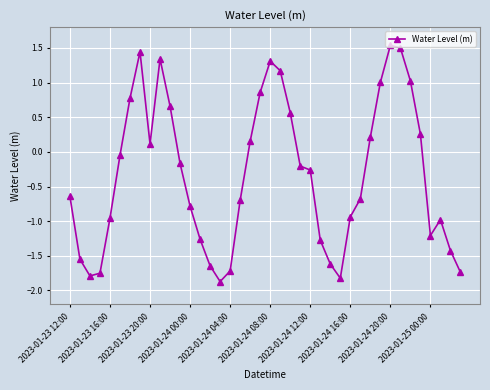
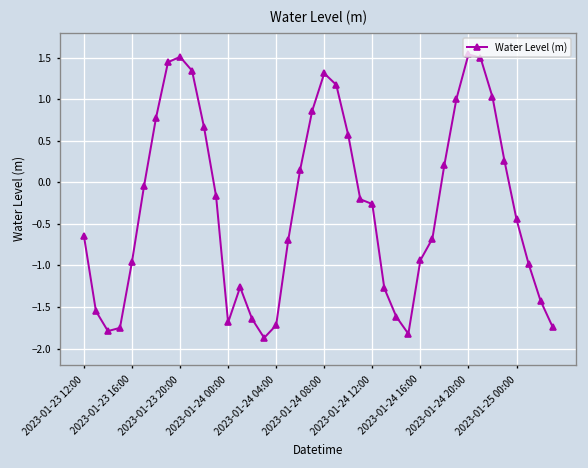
2023-01-23 20:00: 0.1 -> 1.5
2023-01-24 00:00: -0.8 -> -1.7
2023-01-25 00:00: -1.2 -> -0.4
